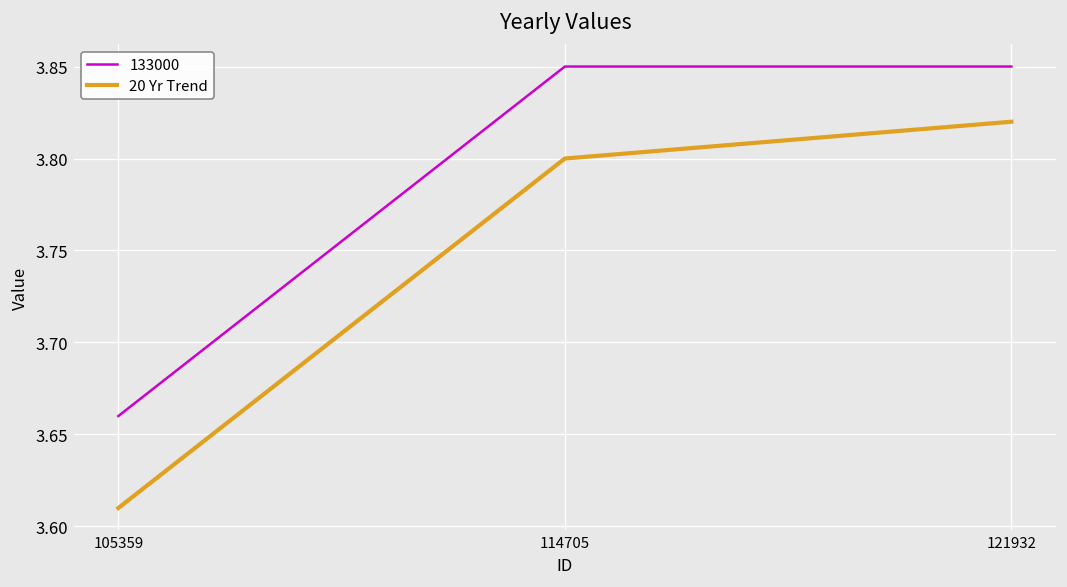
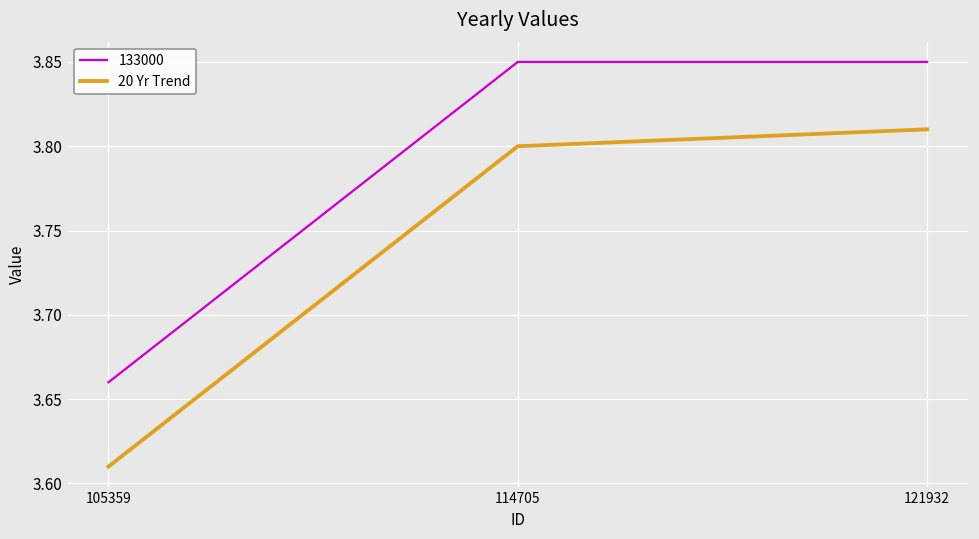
20 Yr Trend, 121932: 3.82 -> 3.81
